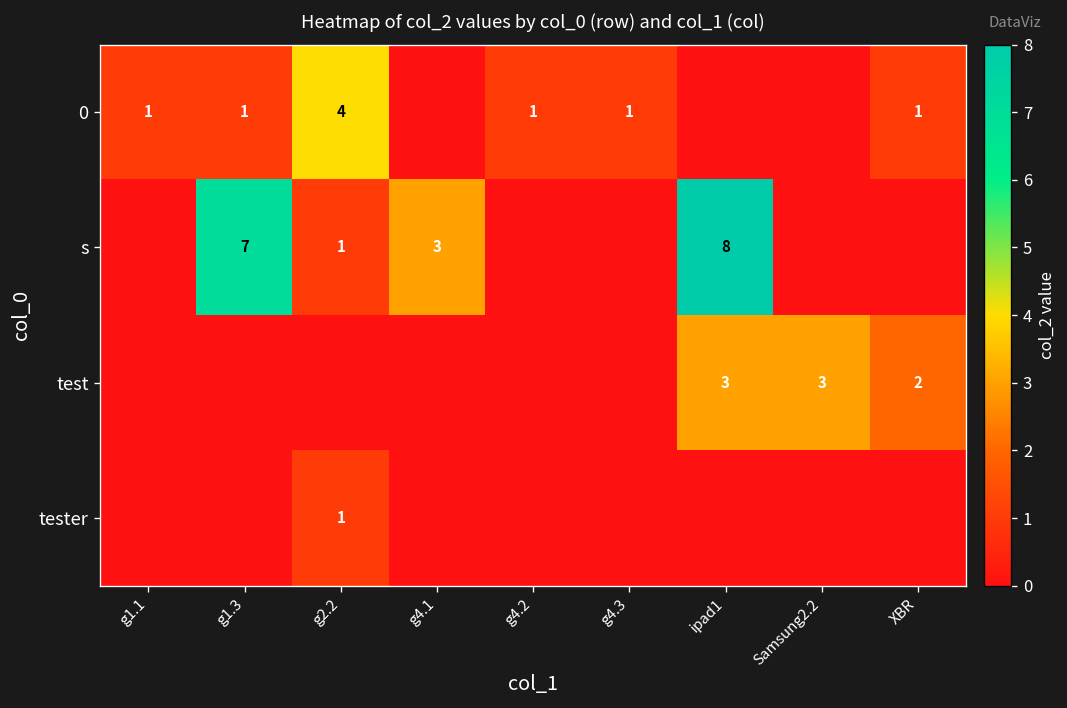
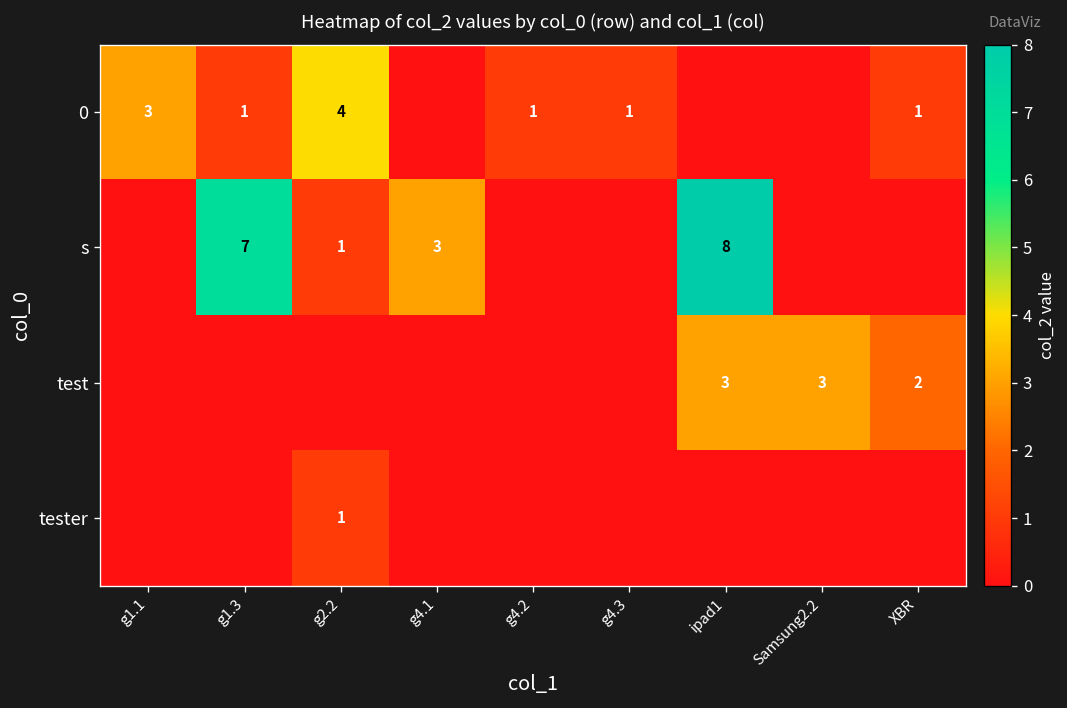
0, g1.1: 1 -> 3
